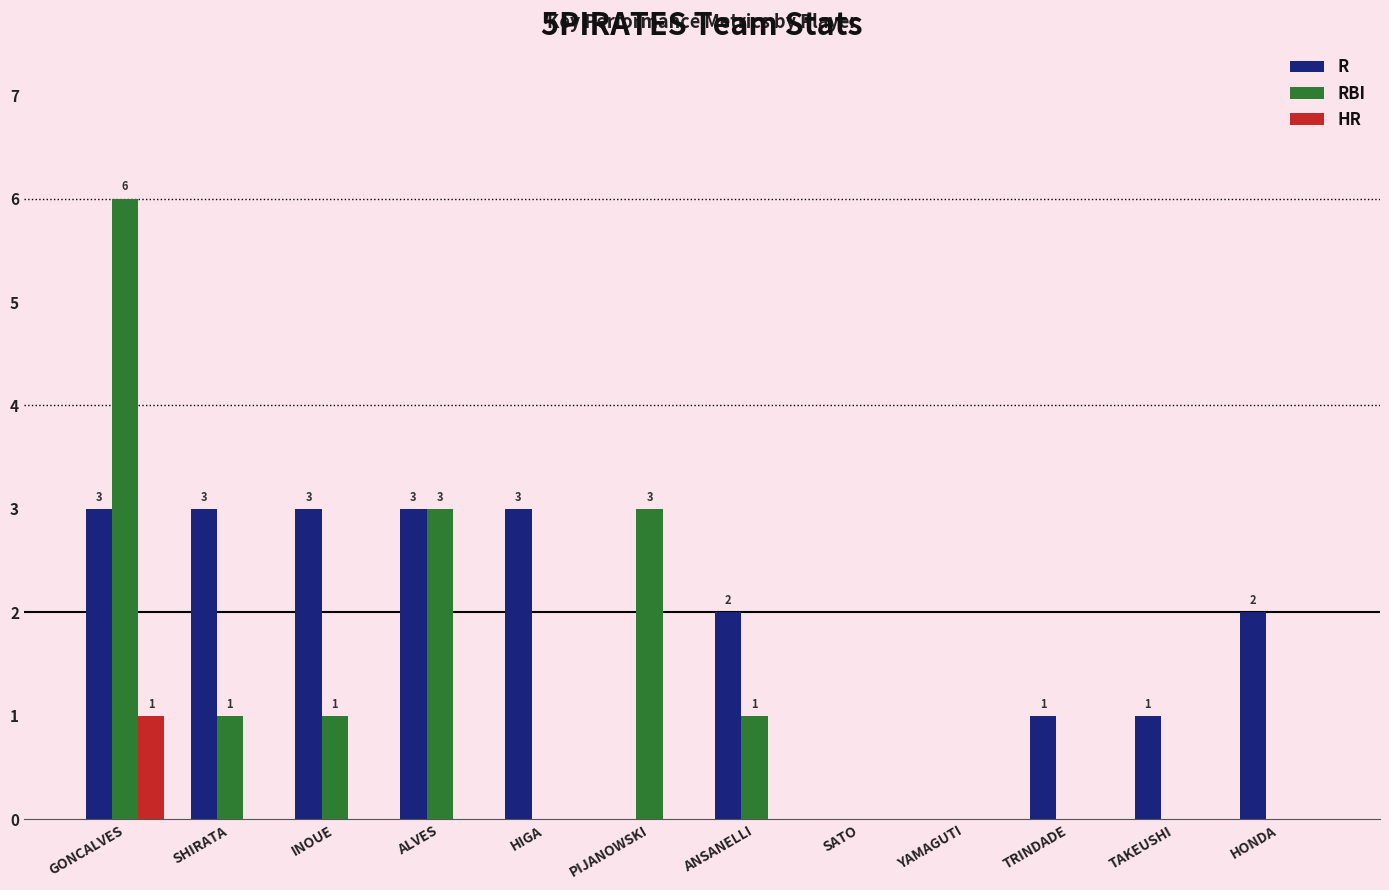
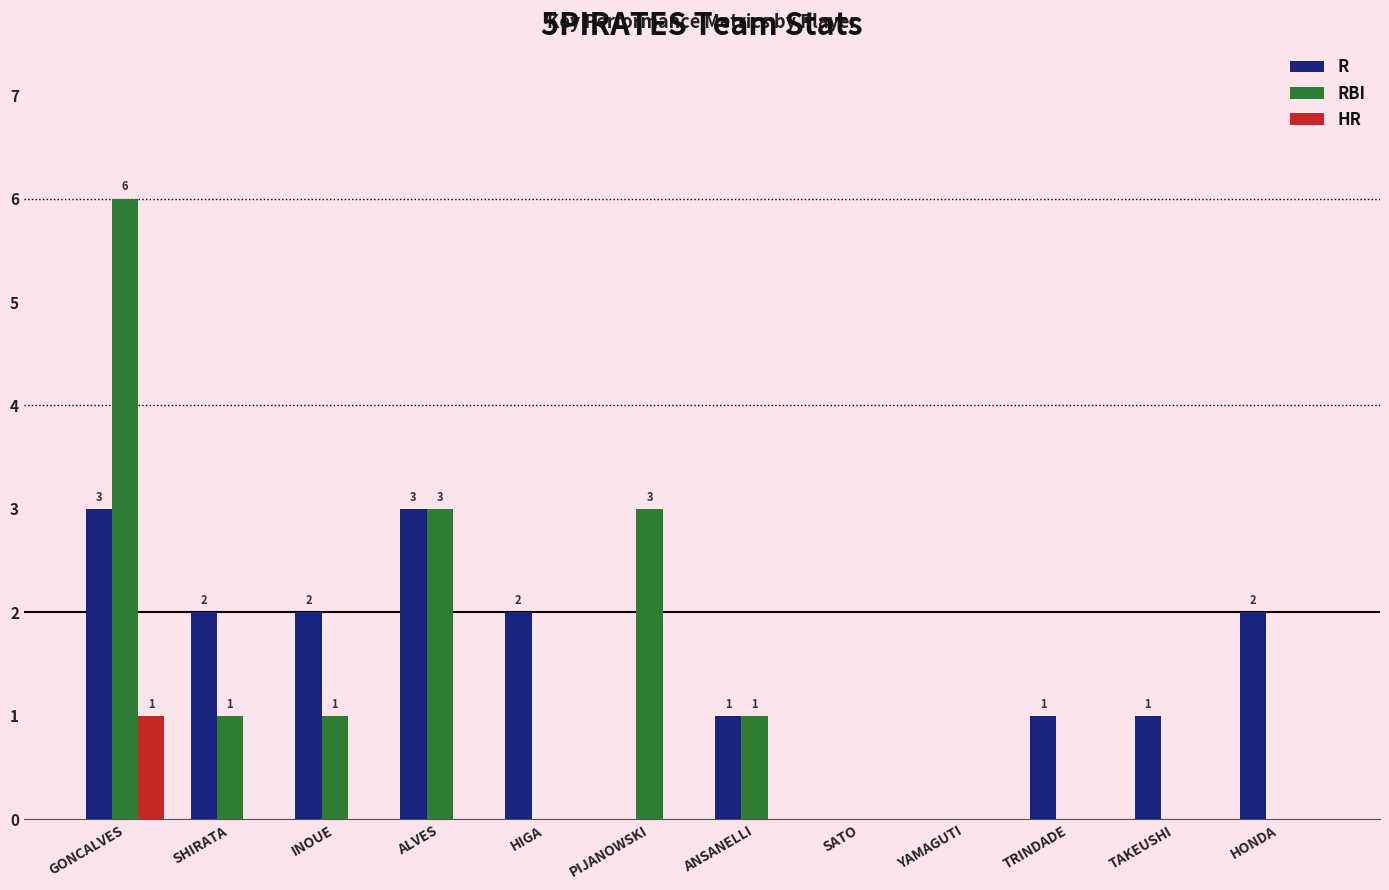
R, SHIRATA: 3 -> 2
R, INOUE: 3 -> 2
R, HIGA: 3 -> 2
R, ANSANELLI: 2 -> 1
